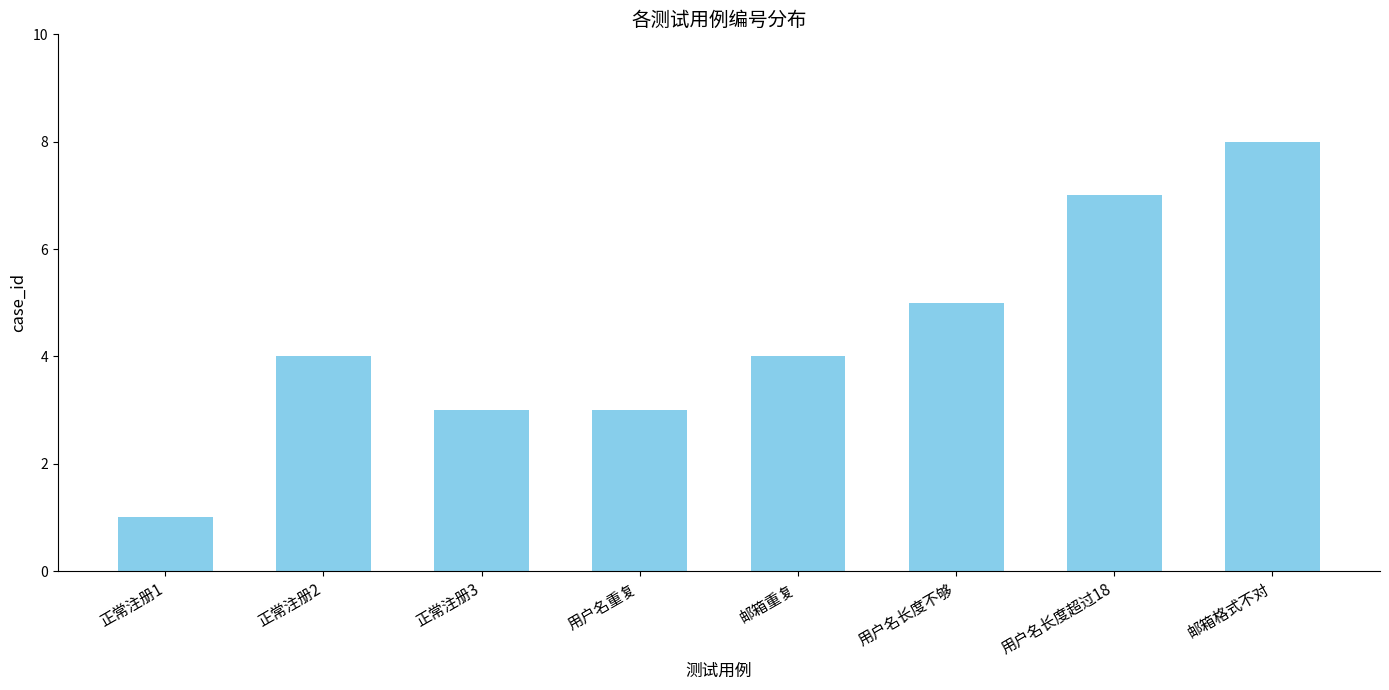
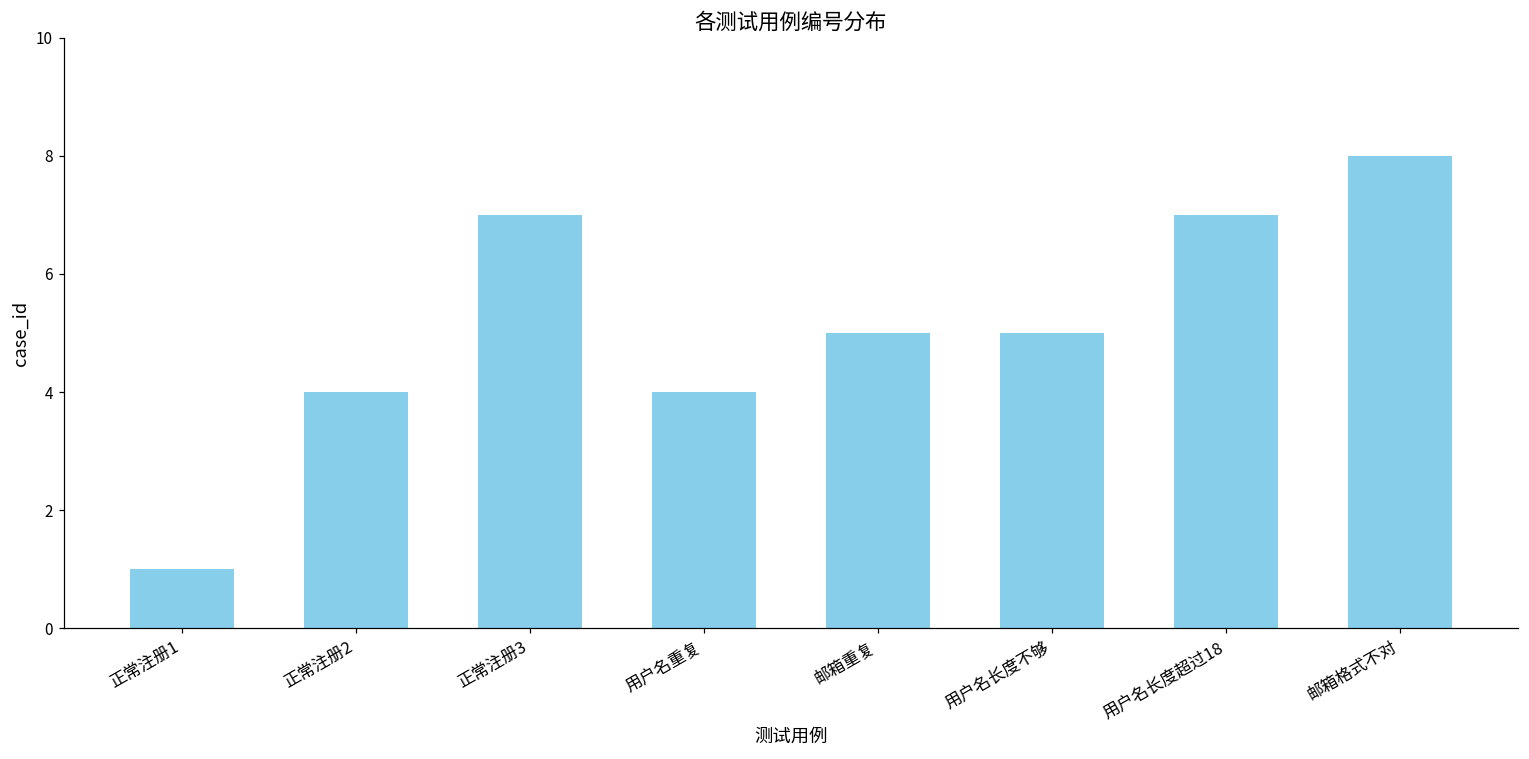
正常注册3: 3 -> 7
用户名重复: 3 -> 4
邮箱重复: 4 -> 5
